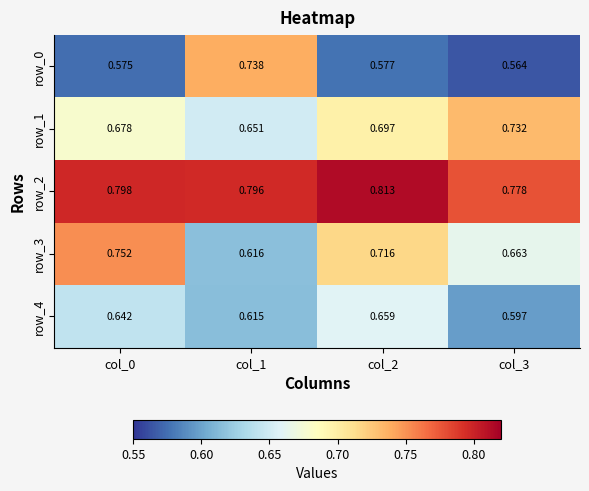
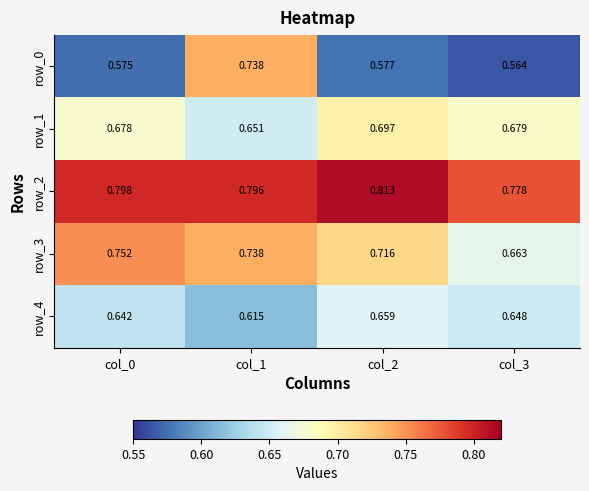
row_1, col_3: 0.732 -> 0.679
row_3, col_1: 0.616 -> 0.738
row_4, col_3: 0.597 -> 0.648
